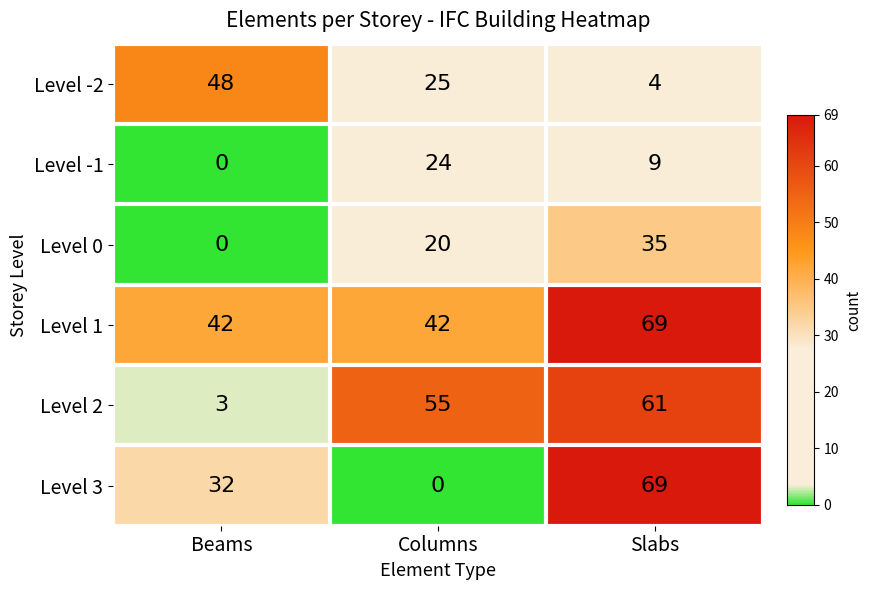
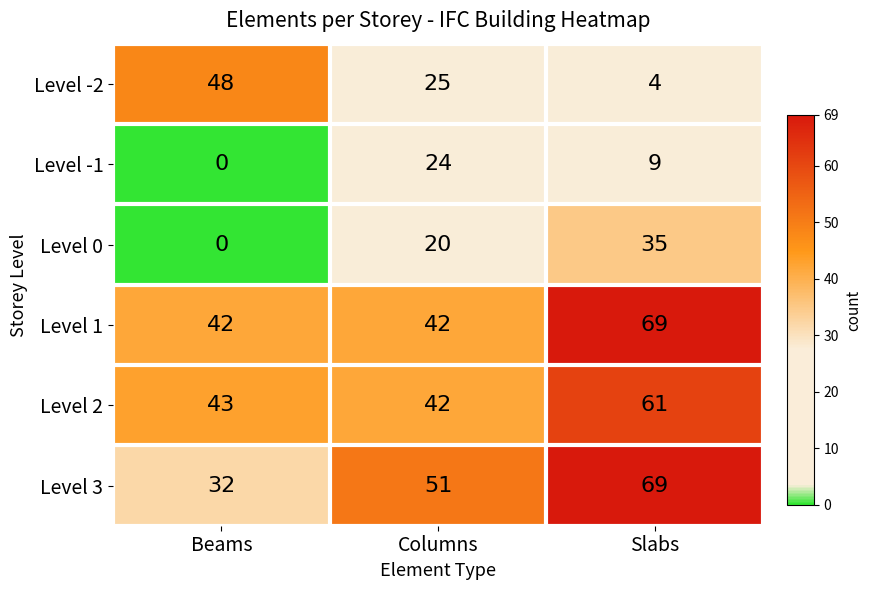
Level 2, Beams: 3 -> 43
Level 2, Columns: 55 -> 42
Level 3, Columns: 0 -> 51
